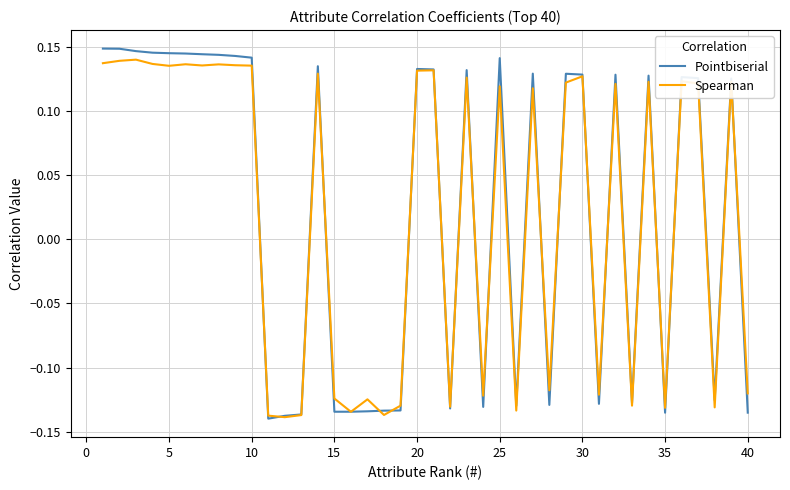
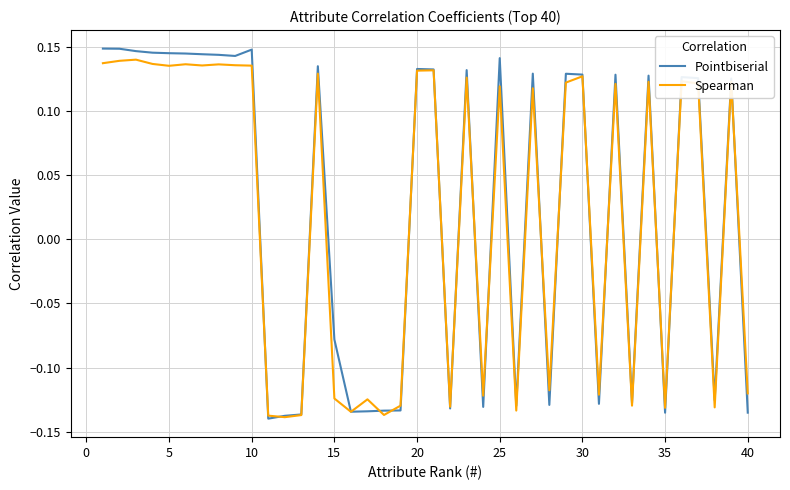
Pointbiserial, 10: 0.142 -> 0.148
Pointbiserial, 15: -0.134 -> -0.078
